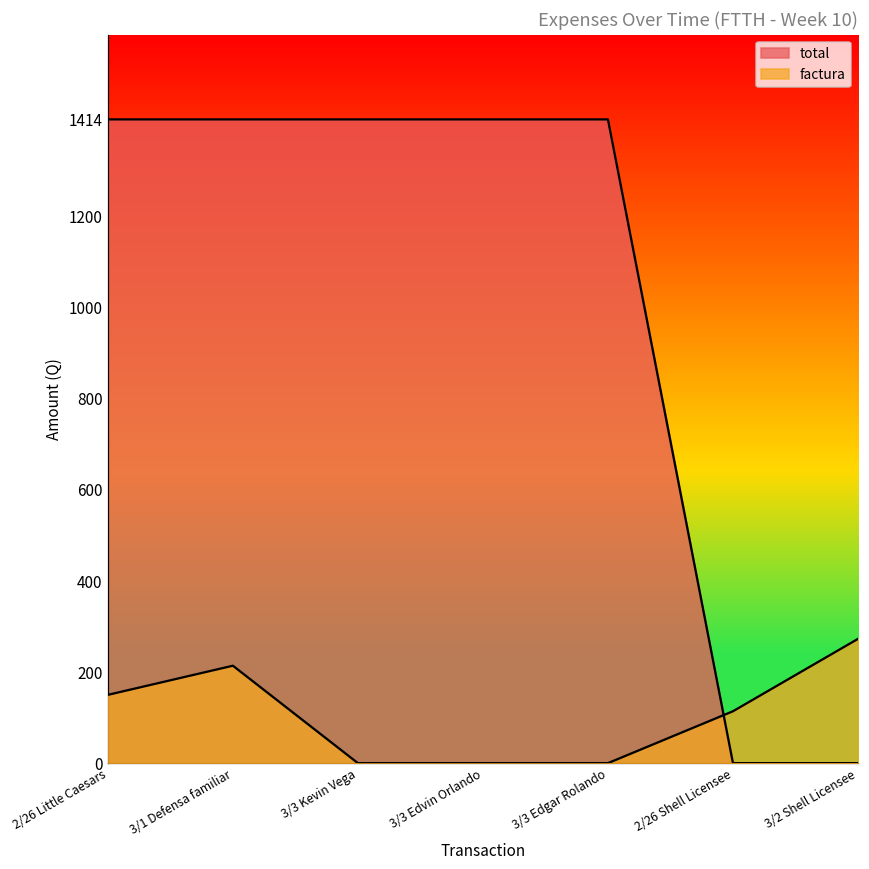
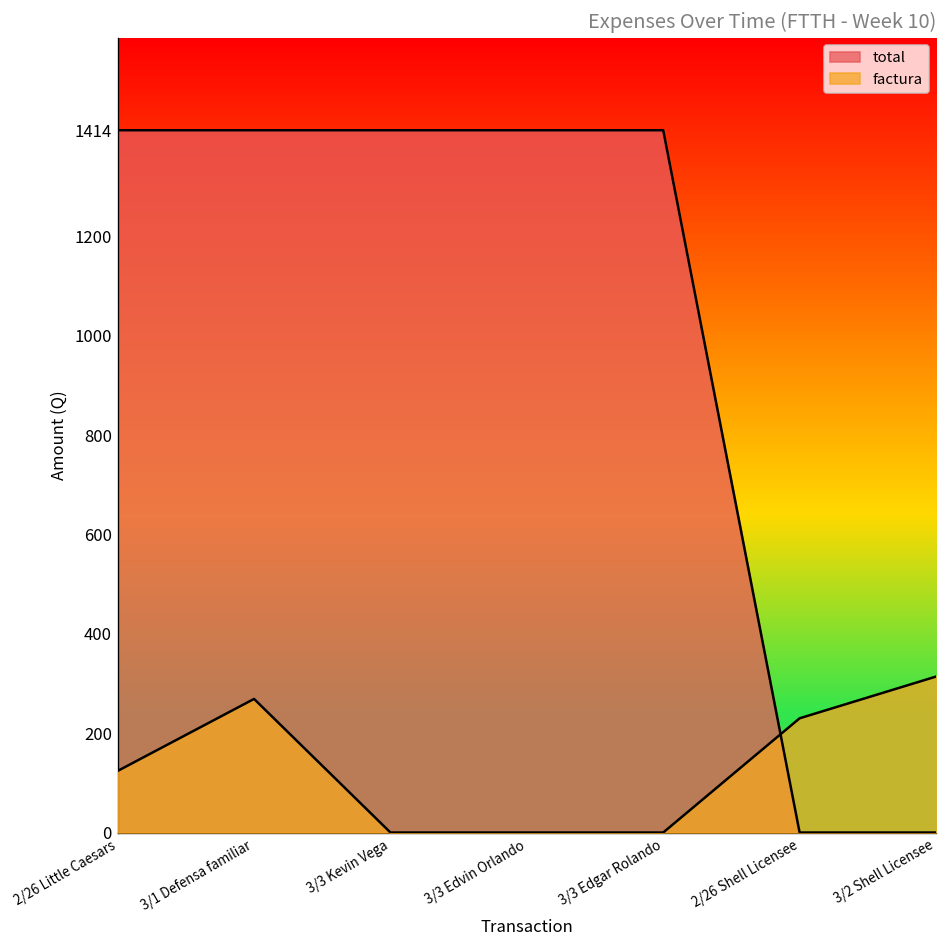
factura, 2/26 Little Caesars: 150 -> 120
factura, 3/1 Defensa familiar: 210 -> 270
factura, 2/26 Shell Licensee: 110 -> 230
factura, 3/2 Shell Licensee: 270 -> 310
